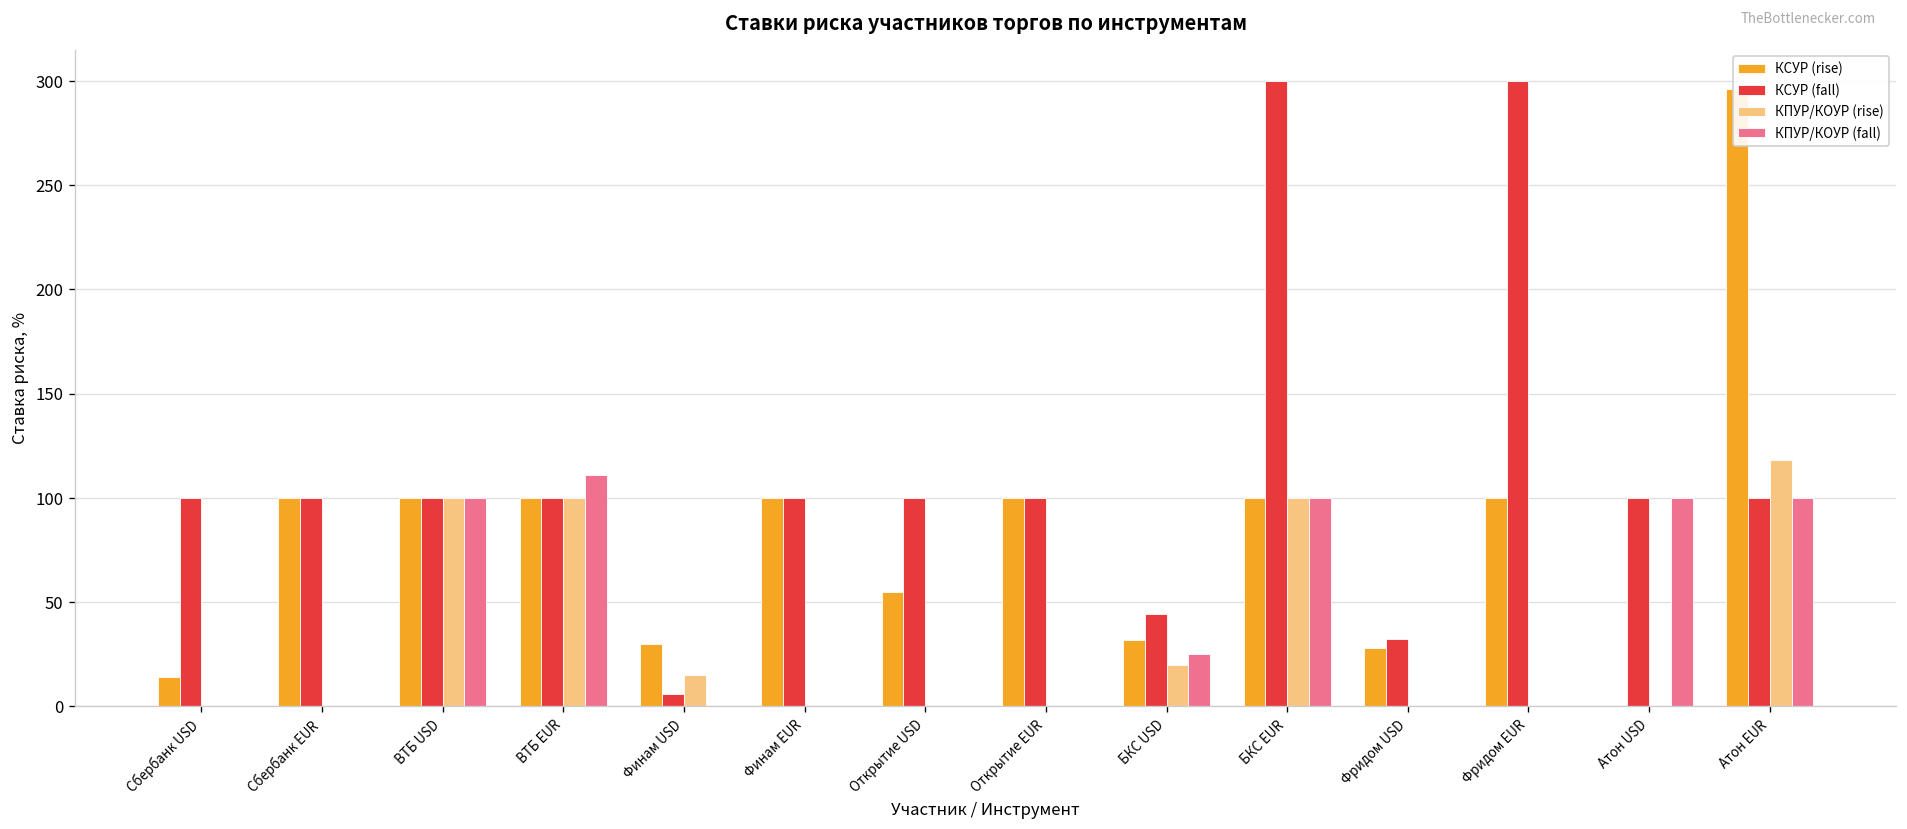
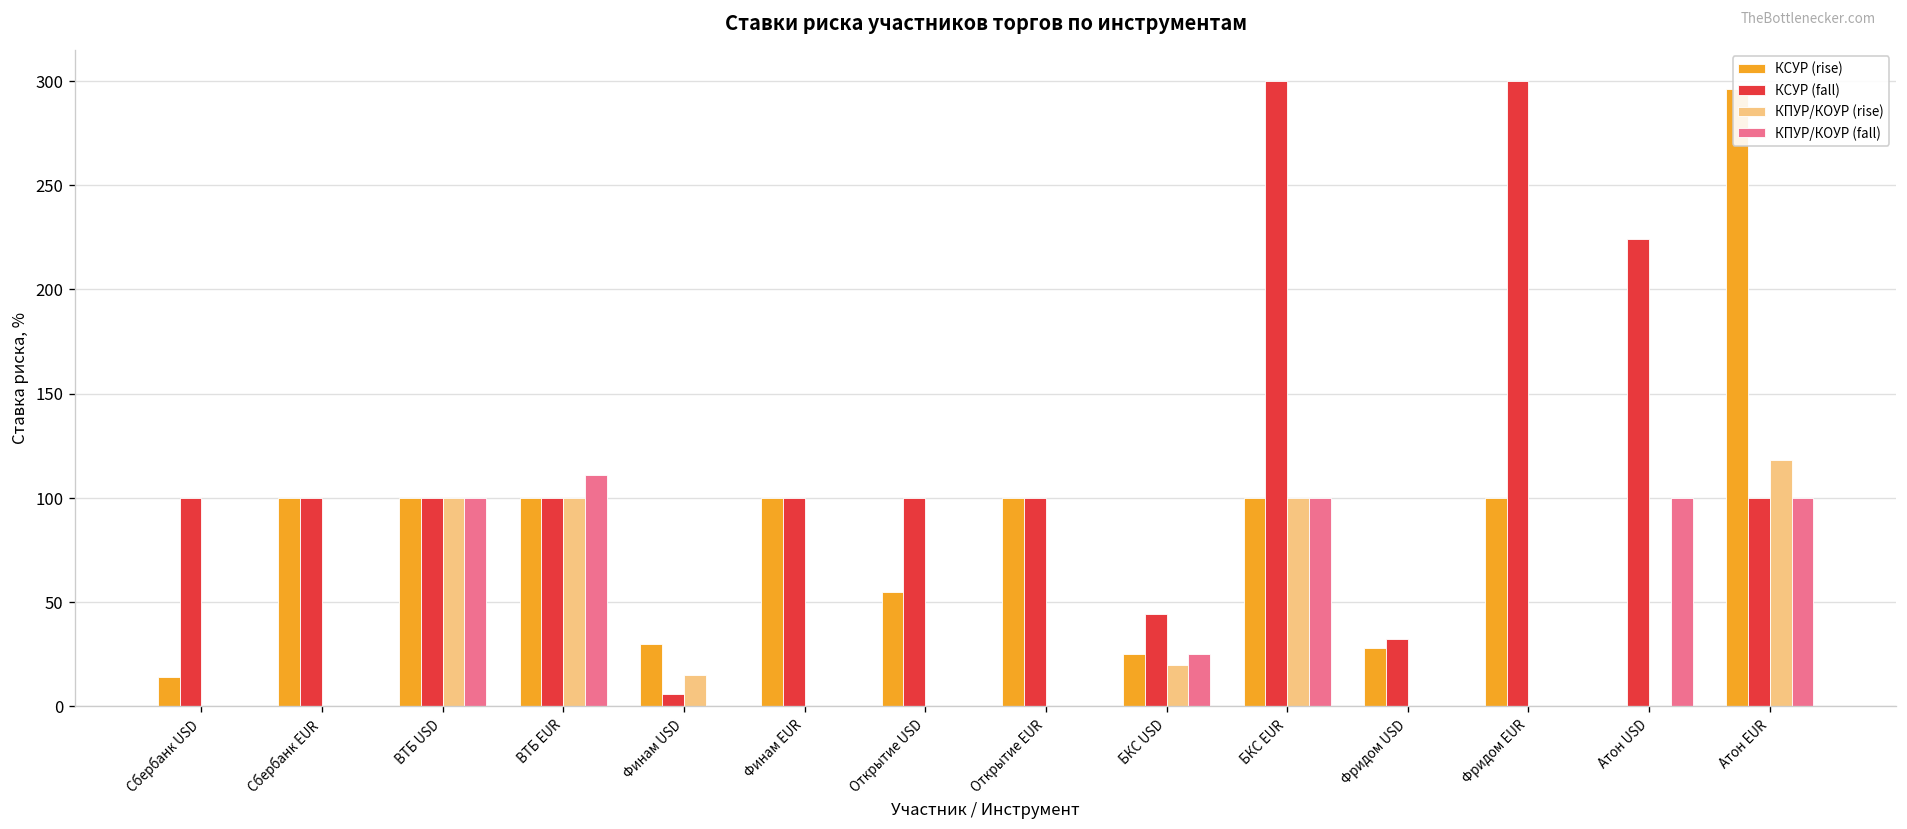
КСУР (rise), БКС USD: 32 -> 25
КСУР (fall), Атон USD: 100 -> 224
